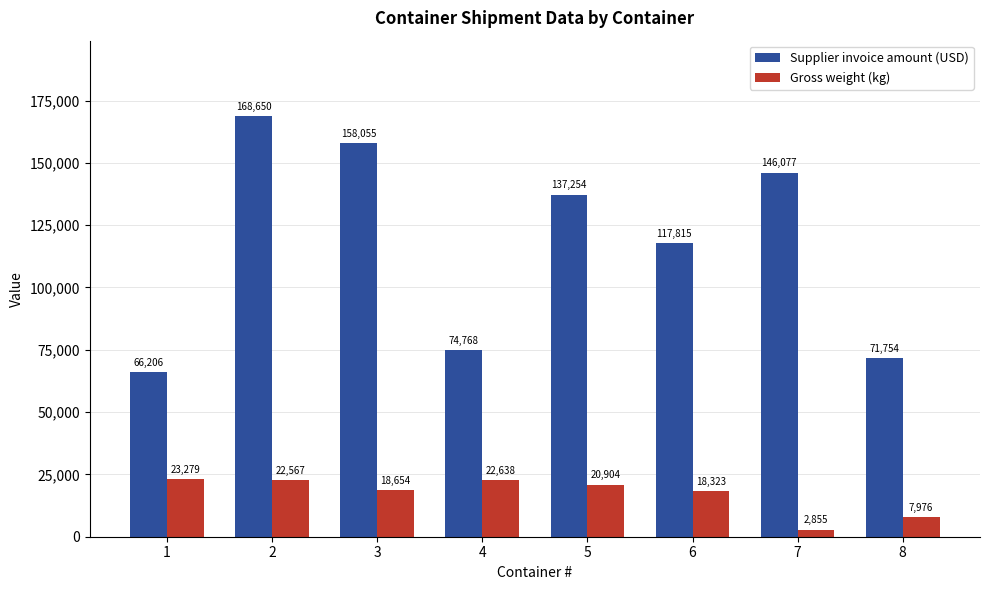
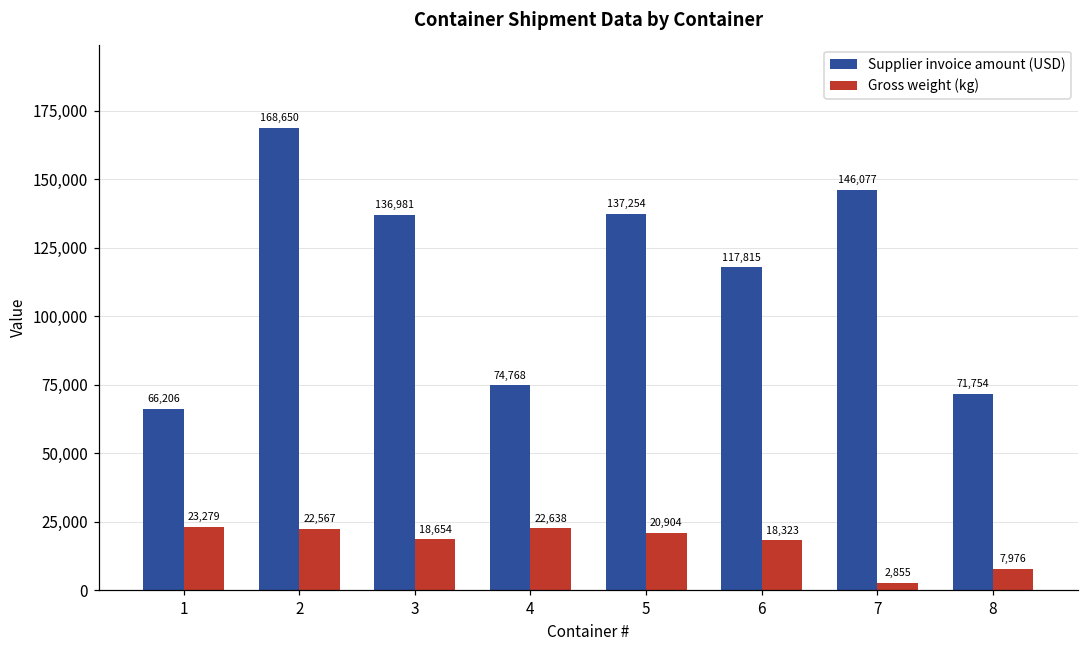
Supplier invoice amount (USD), 3: 158,055 -> 136,981
